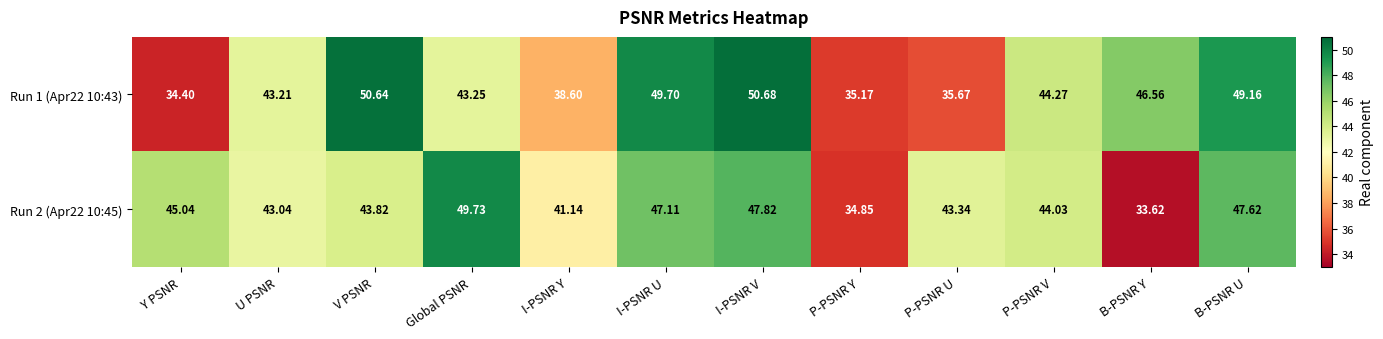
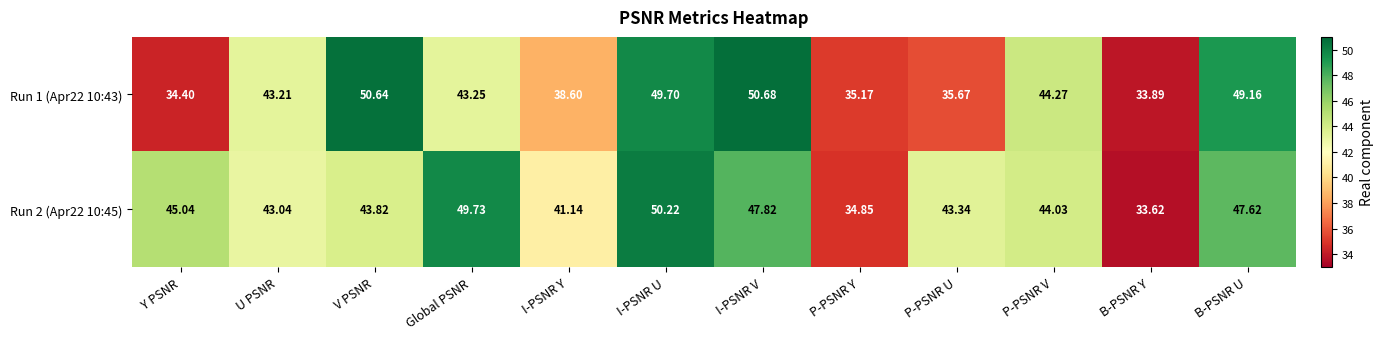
Run 1 (Apr22 10:43), B-PSNR Y: 46.56 -> 33.89
Run 2 (Apr22 10:45), I-PSNR U: 47.11 -> 50.22
